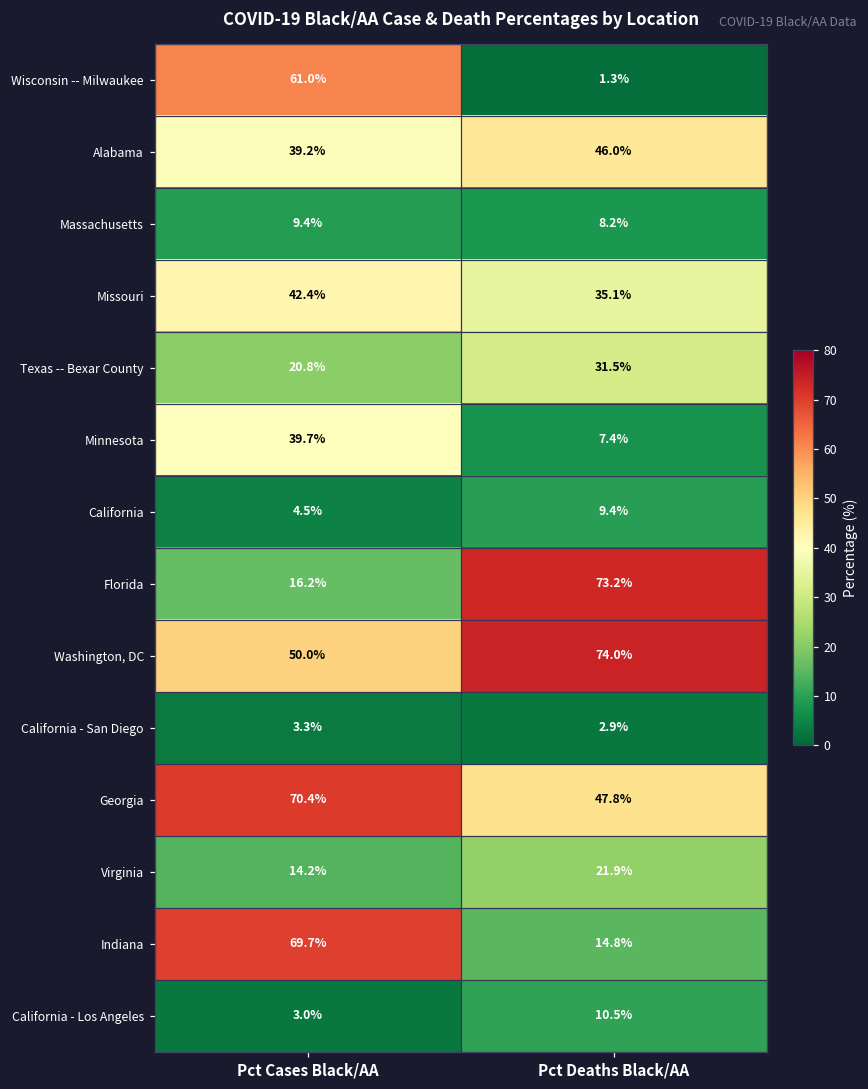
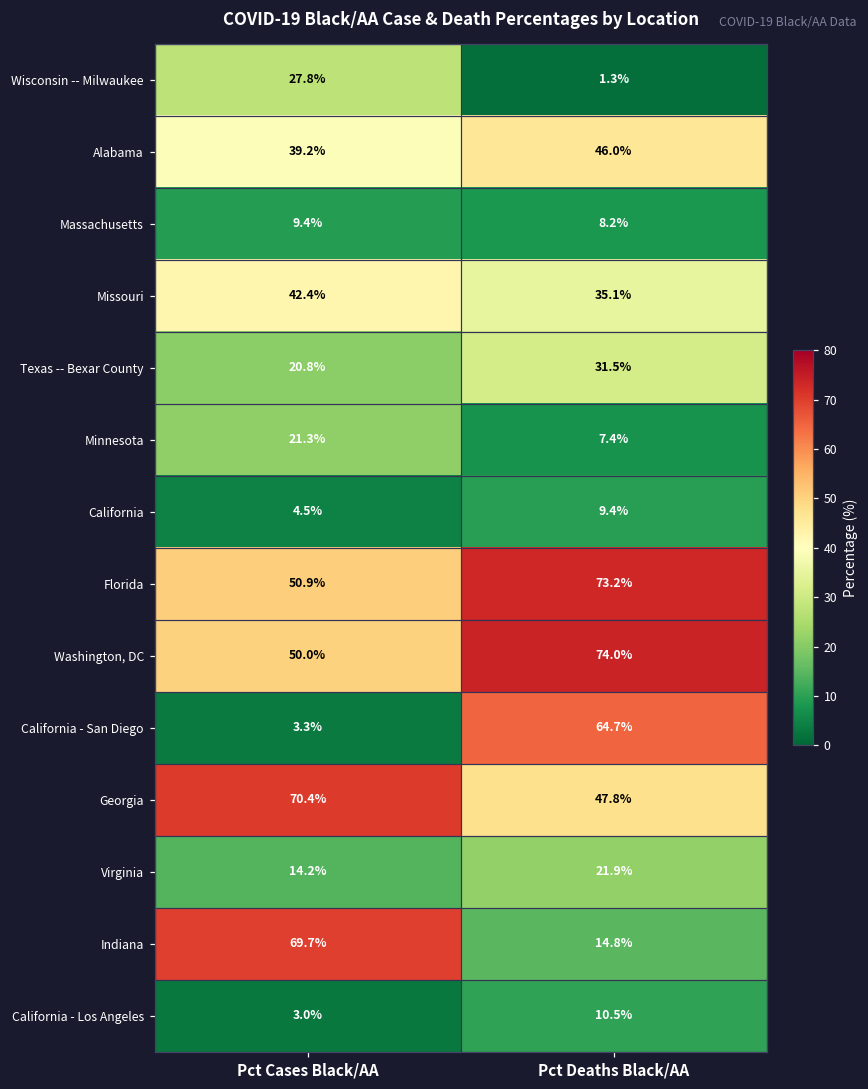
Wisconsin -- Milwaukee, Pct Cases Black/AA: 61.0% -> 27.8%
Minnesota, Pct Cases Black/AA: 39.7% -> 21.3%
Florida, Pct Cases Black/AA: 16.2% -> 50.9%
California - San Diego, Pct Deaths Black/AA: 2.9% -> 64.7%
